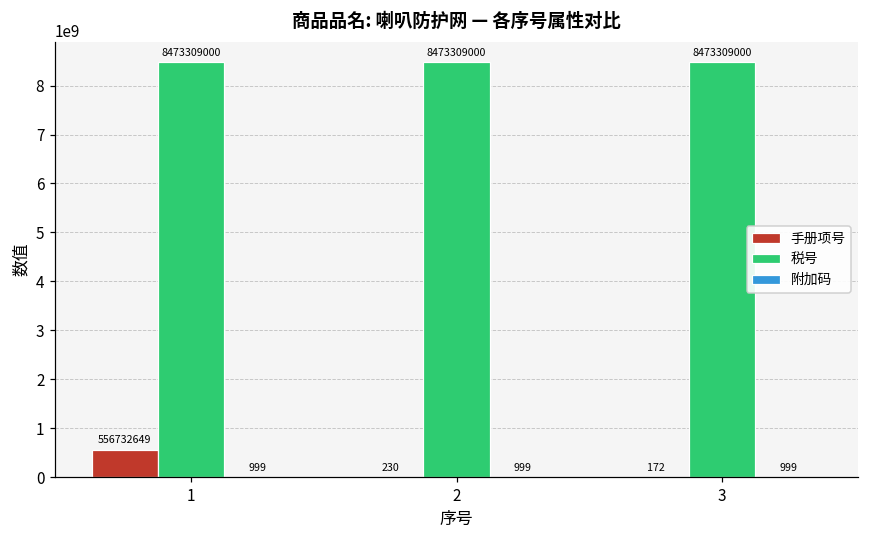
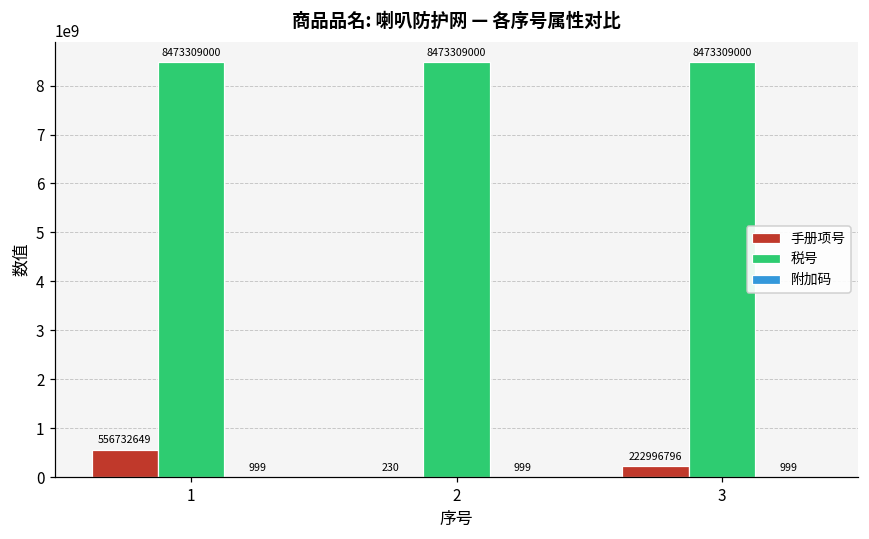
手册项号, 3: 172 -> 222996796
